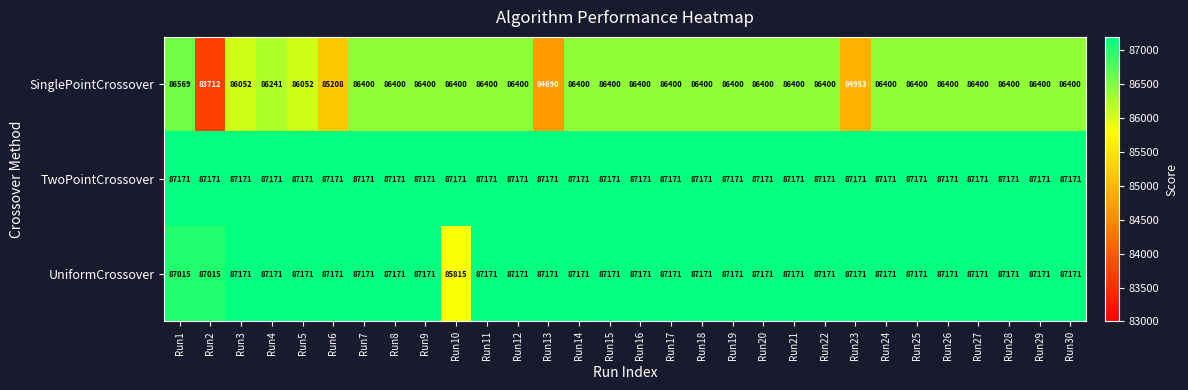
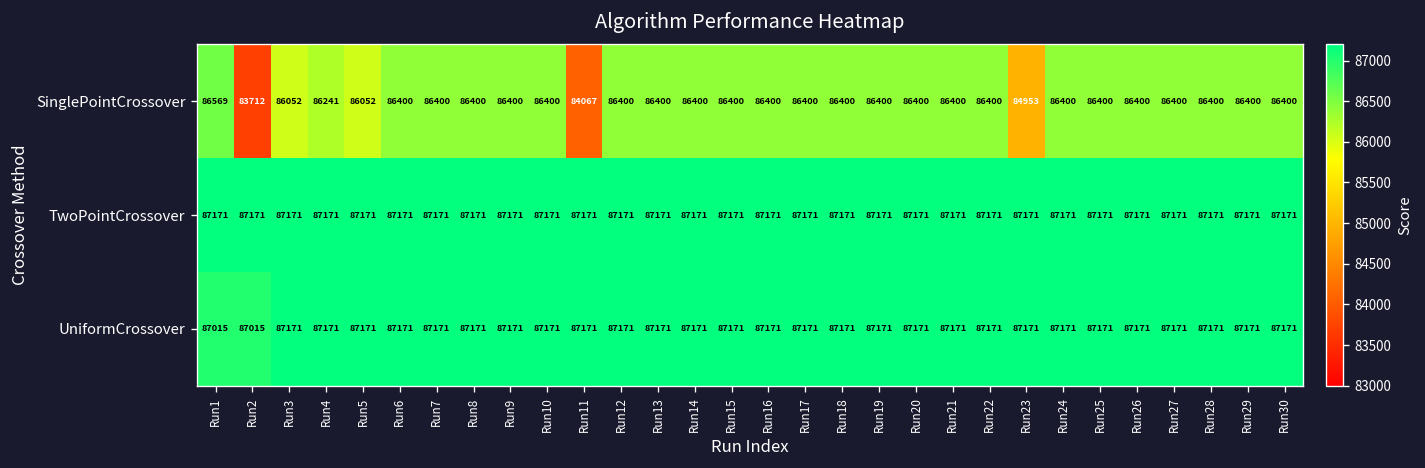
SinglePointCrossover, Run6: 85208 -> 86400
SinglePointCrossover, Run11: 86400 -> 84067
SinglePointCrossover, Run13: 84690 -> 86400
UniformCrossover, Run10: 85815 -> 87171
